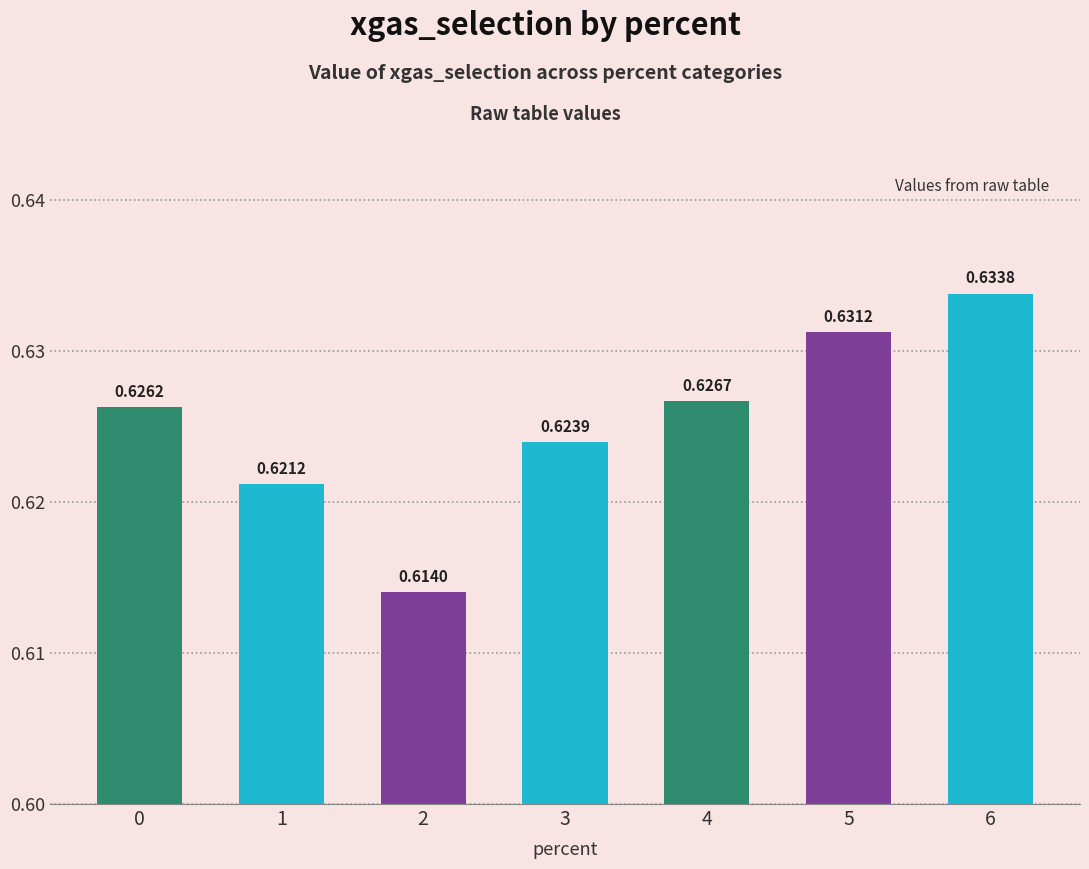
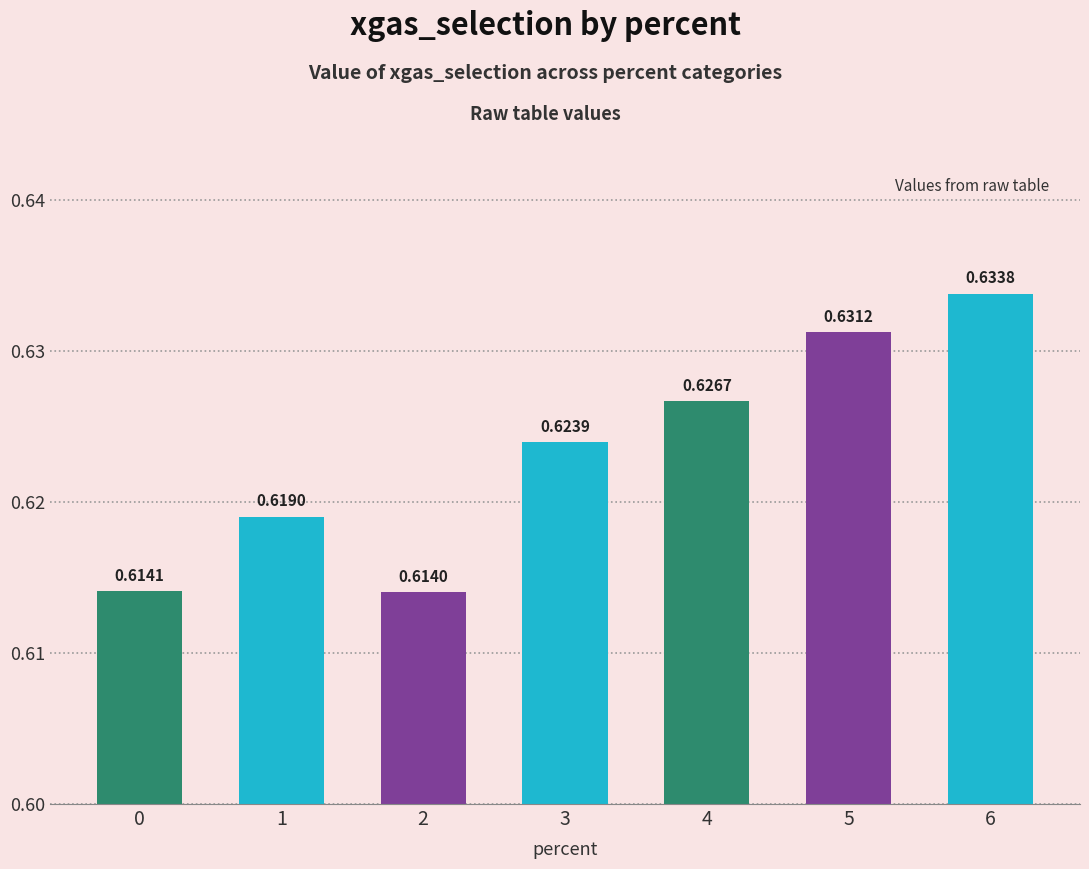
0: 0.6262 -> 0.6141
1: 0.6212 -> 0.6190
